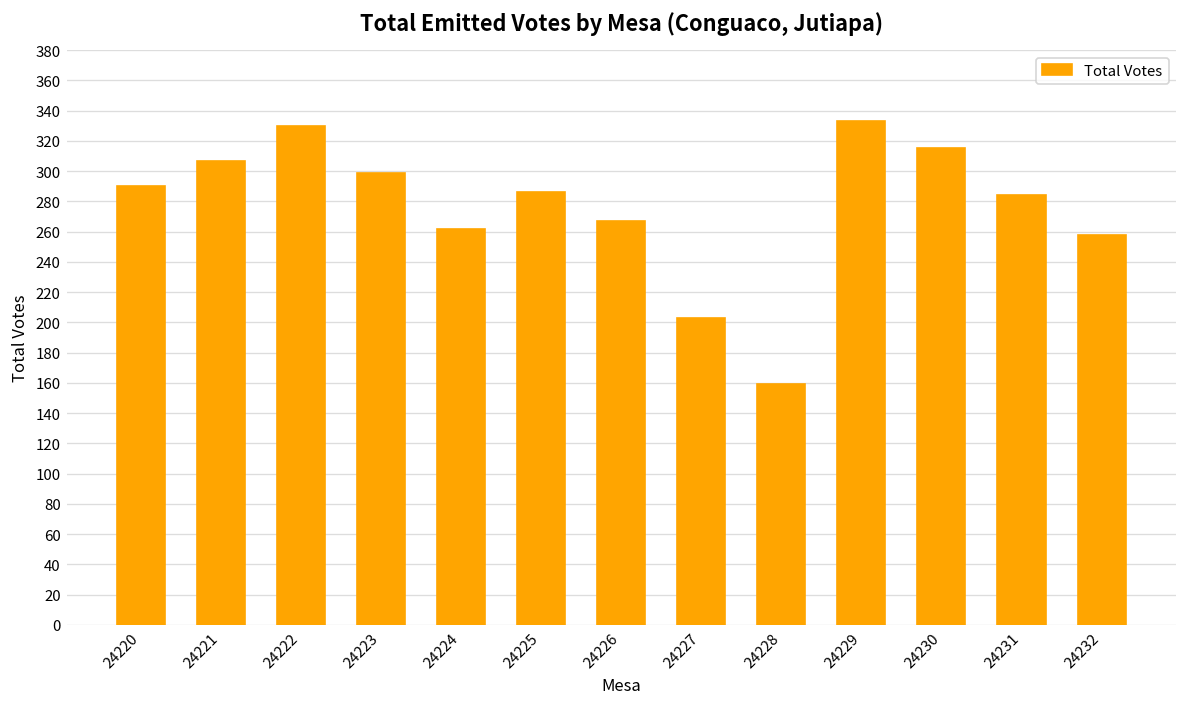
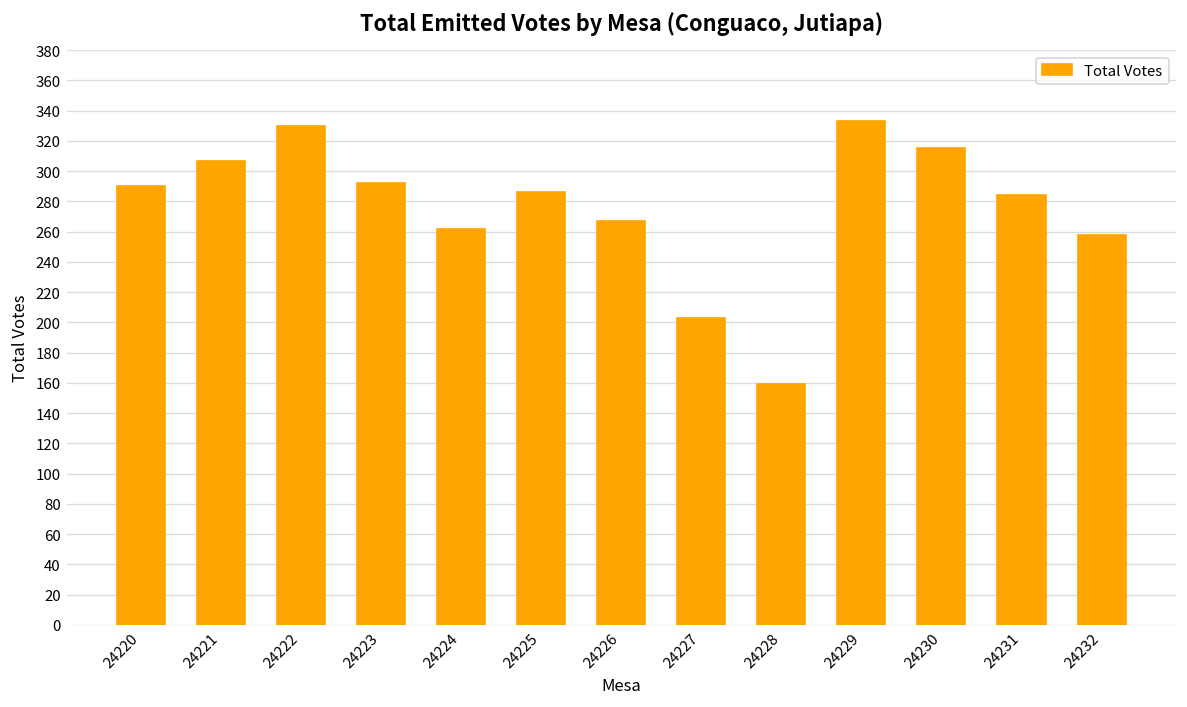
24223: 299 -> 292
